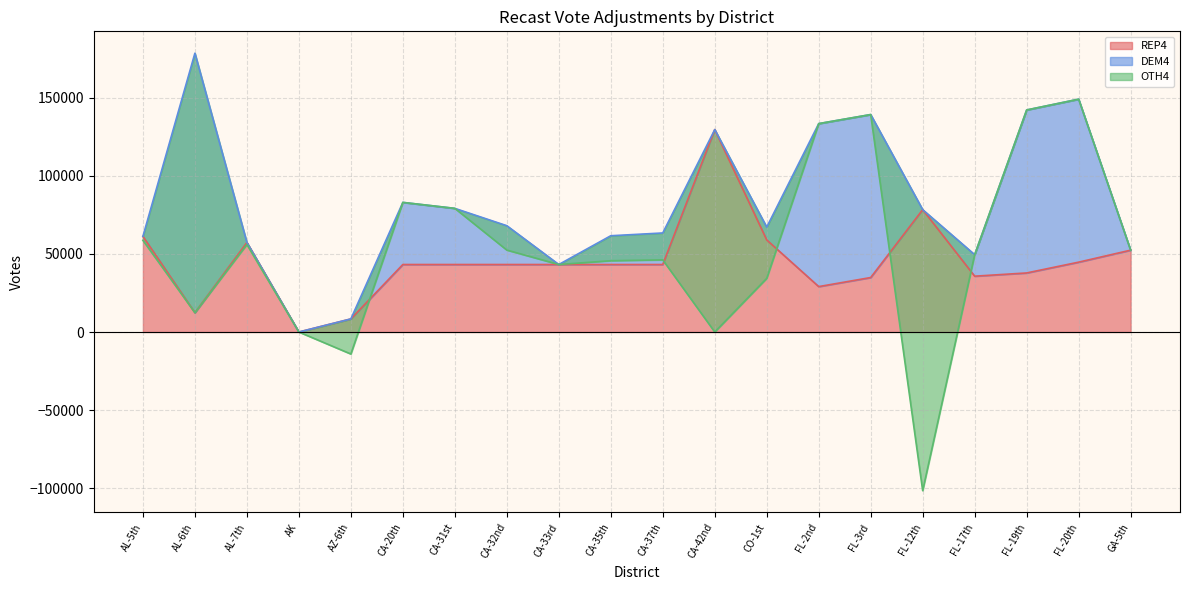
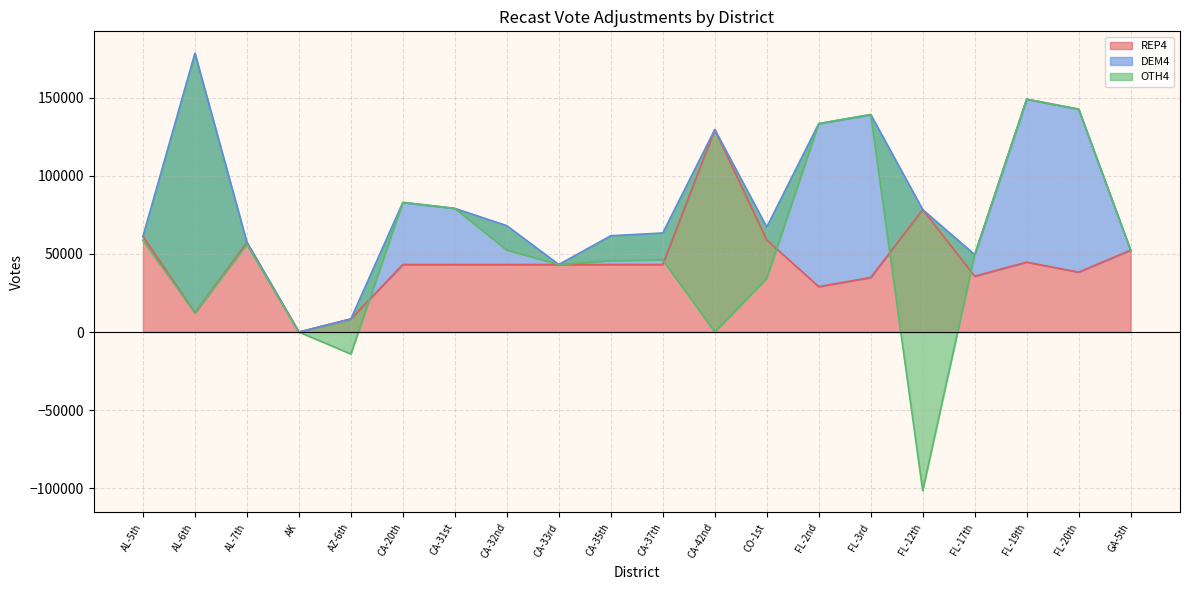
REP4, FL-19th: 38000 -> 45000
REP4, FL-20th: 45000 -> 38000
